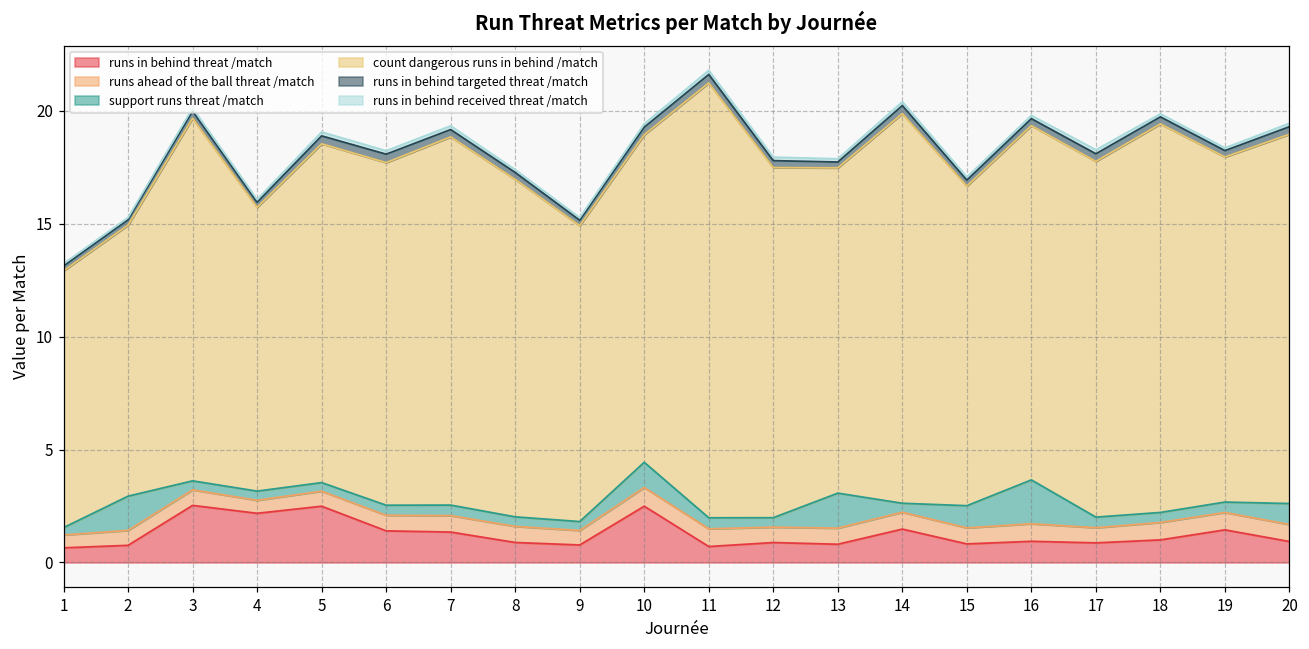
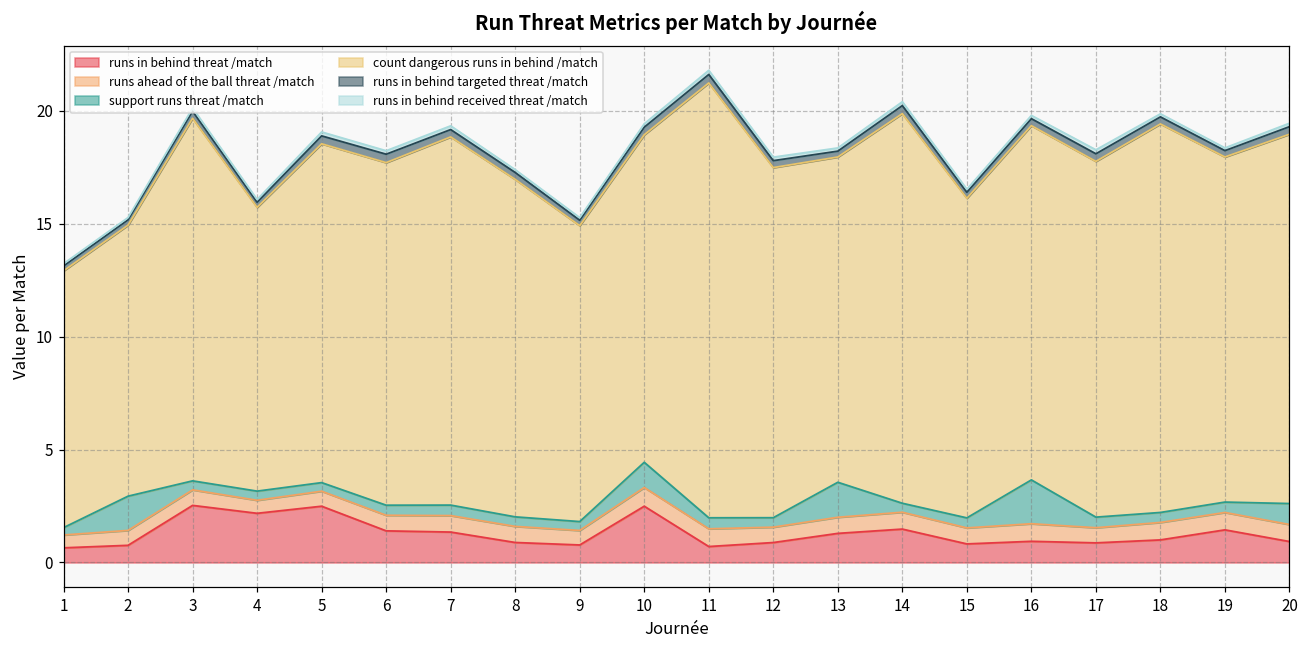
runs in behind threat /match, 13: 0.8 -> 1.3
support runs threat /match, 15: 1.0 -> 0.4
